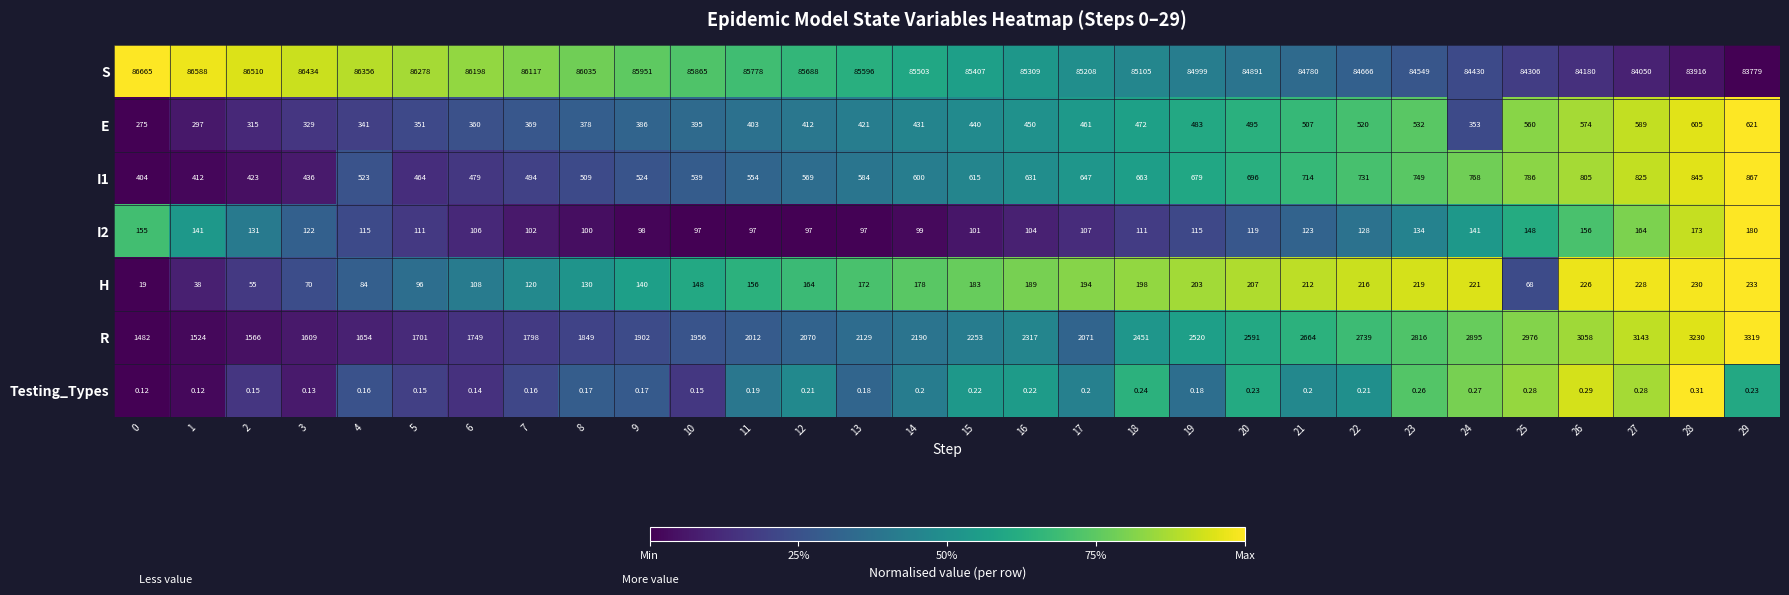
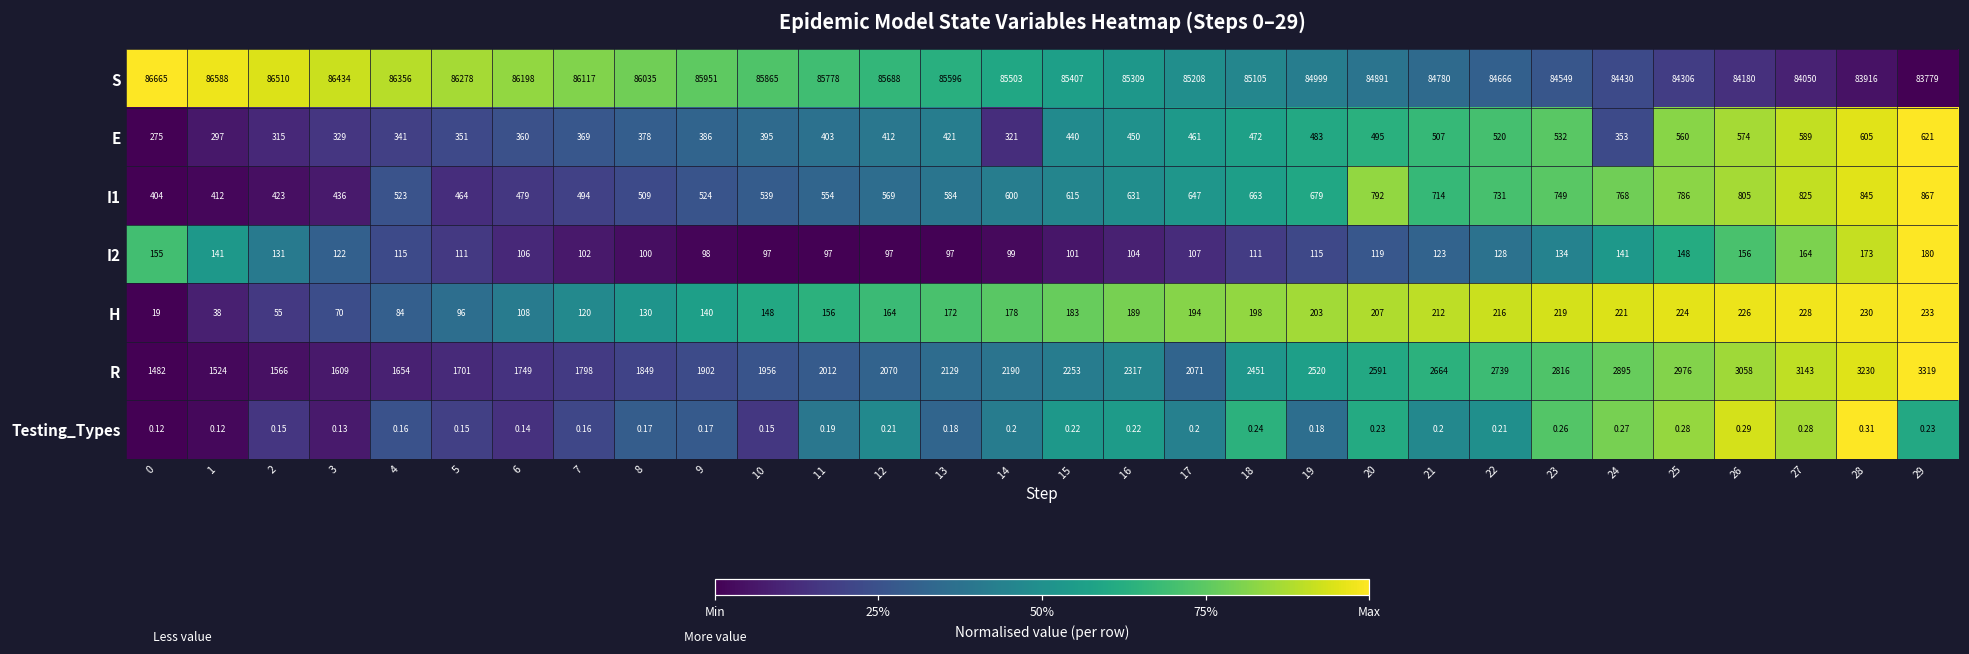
E, 14: 431 -> 321
I1, 20: 696 -> 792
H, 25: 68 -> 224
